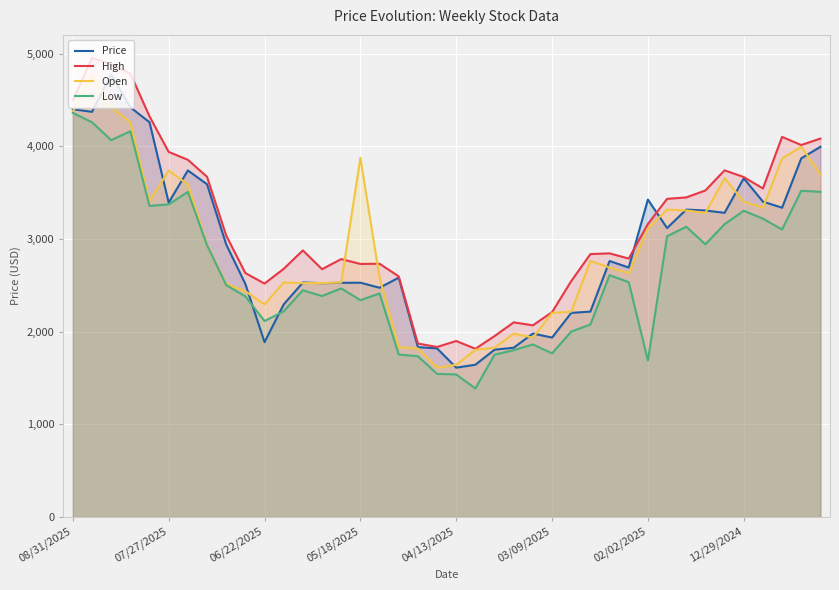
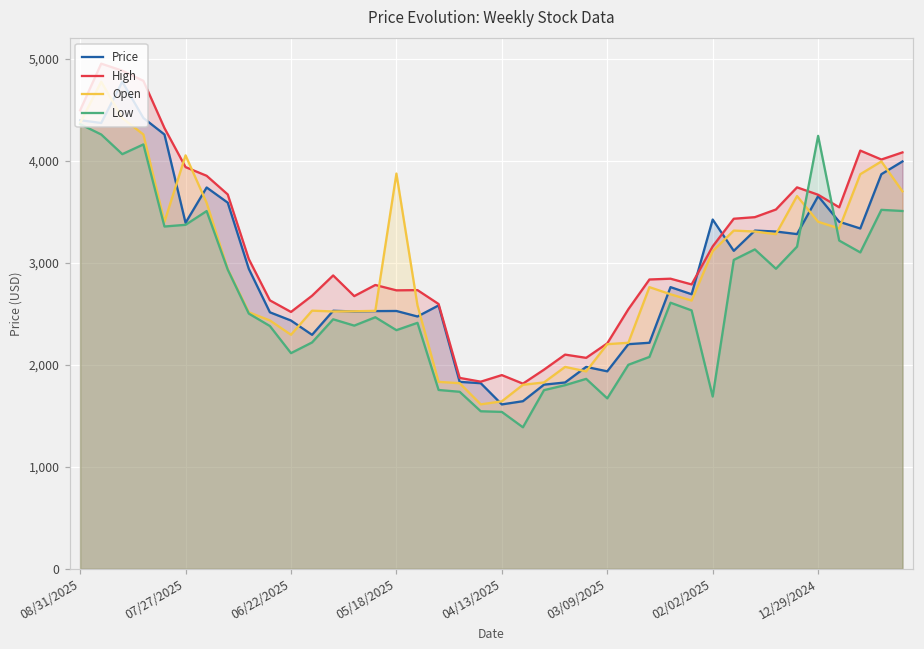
Open, 07/27/2025: 3,700 -> 4,100
Price, 06/22/2025: 1,900 -> 2,400
Low, 03/09/2025: 1,800 -> 1,700
Low, 12/29/2024: 3,300 -> 4,200
